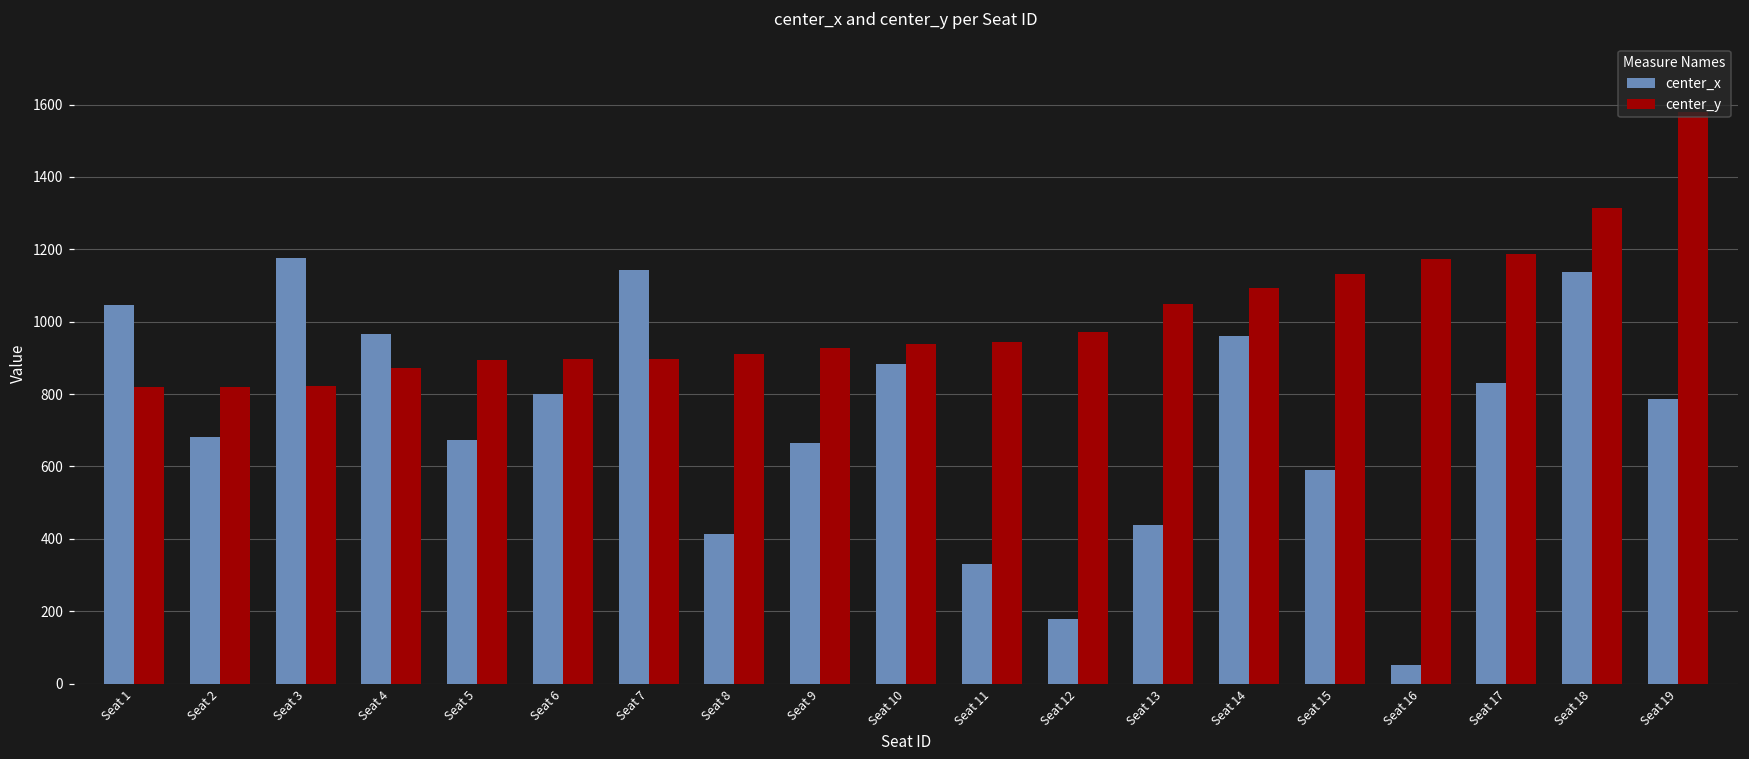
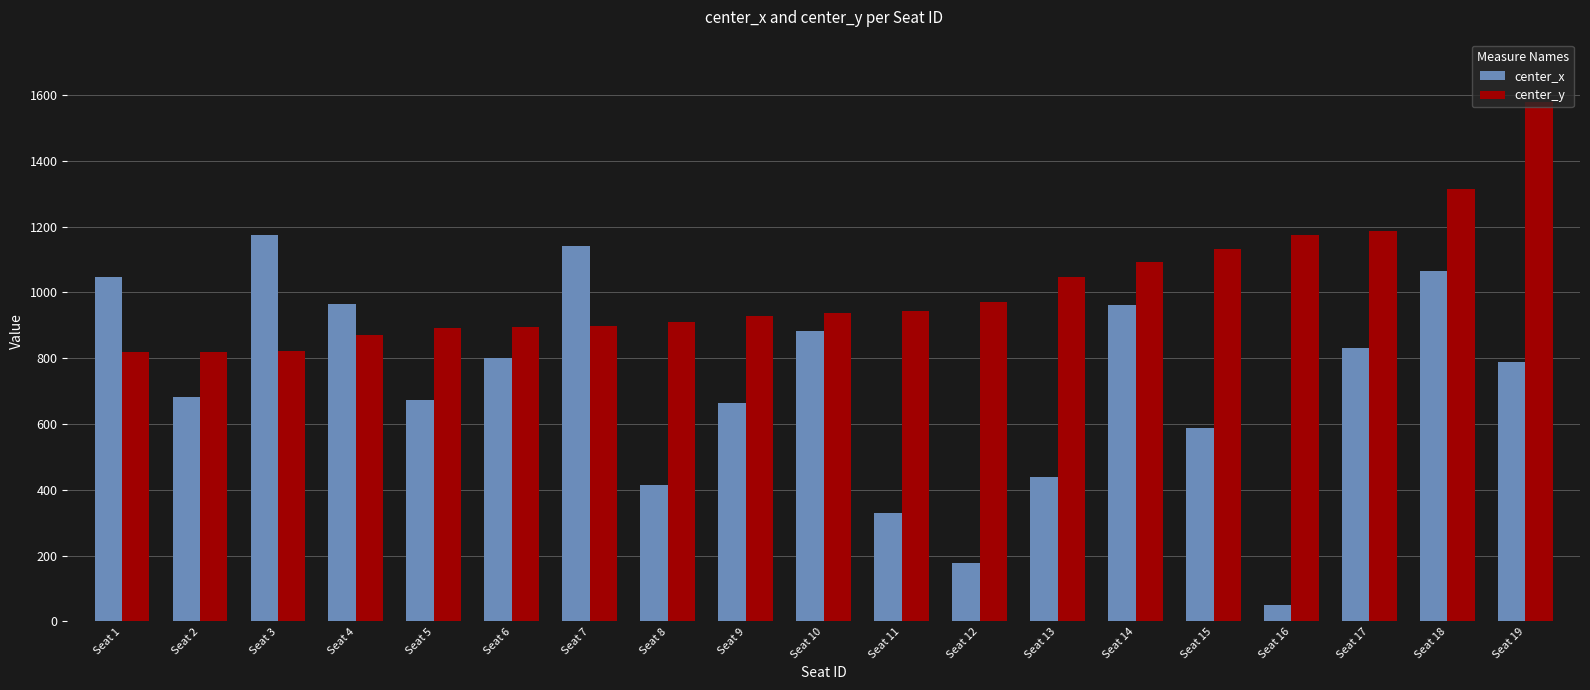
center_x, Seat 18: 1140 -> 1070
